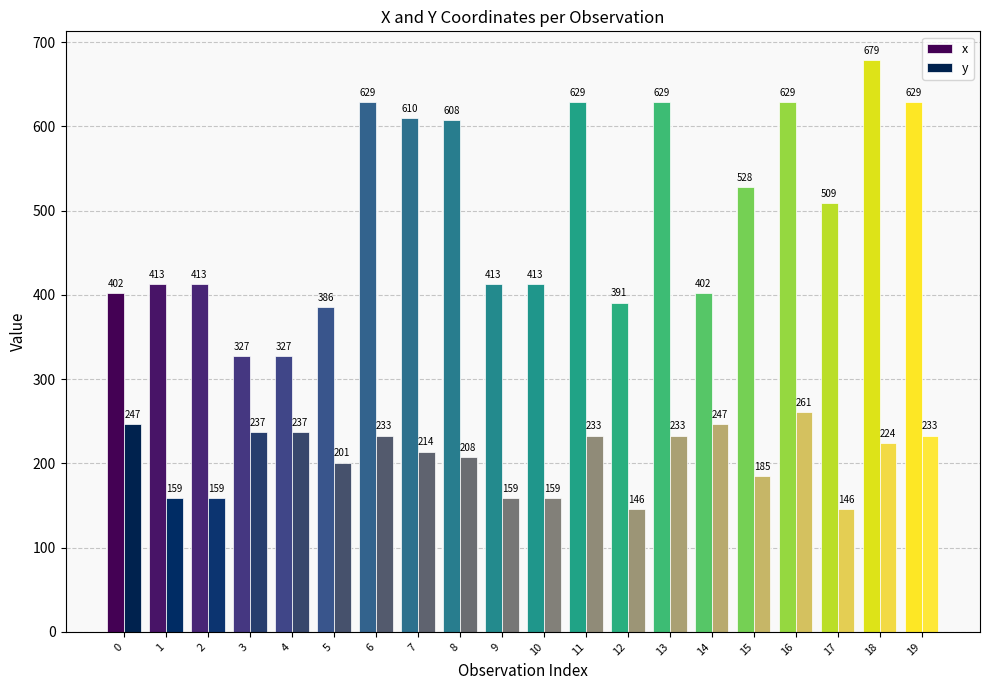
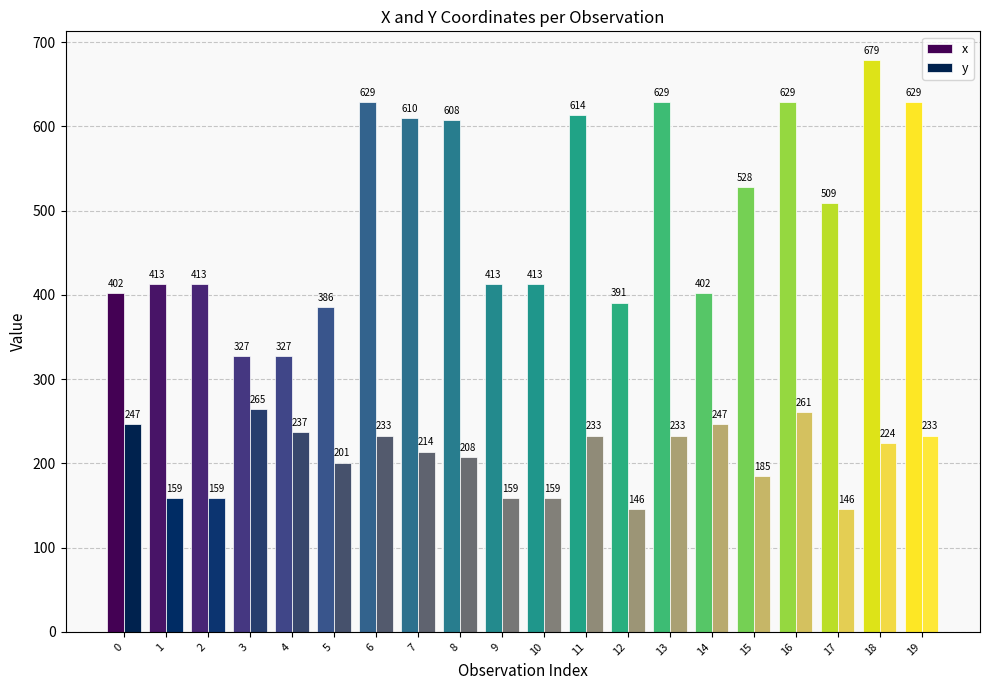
y, 3: 237 -> 265
x, 11: 629 -> 614
